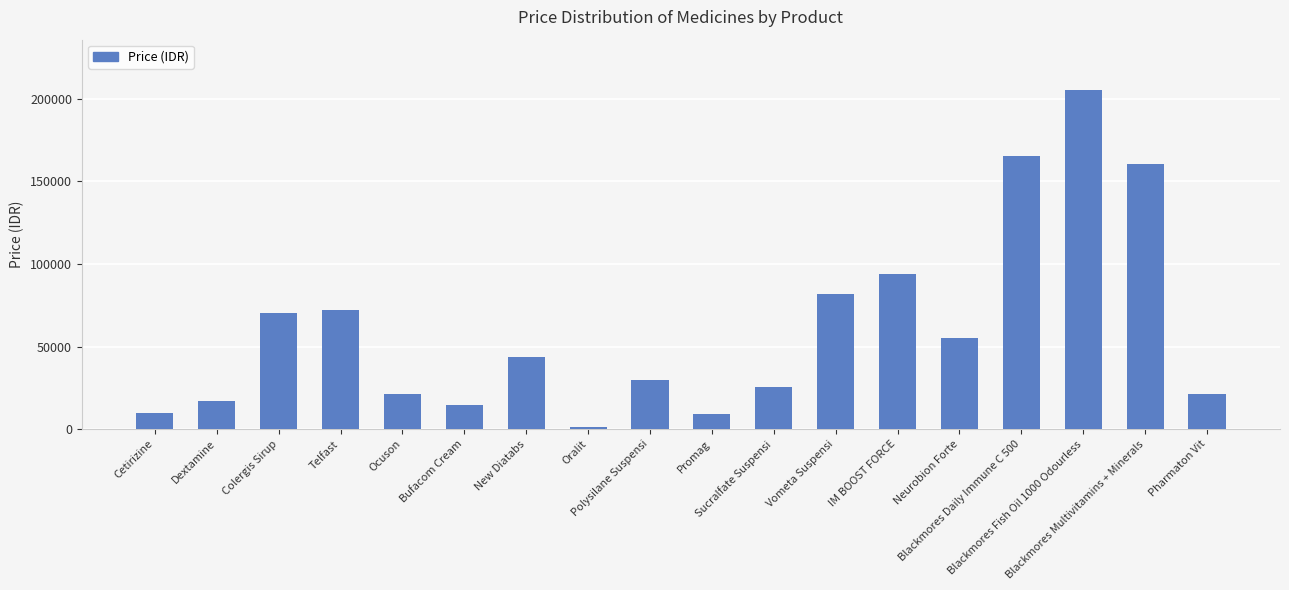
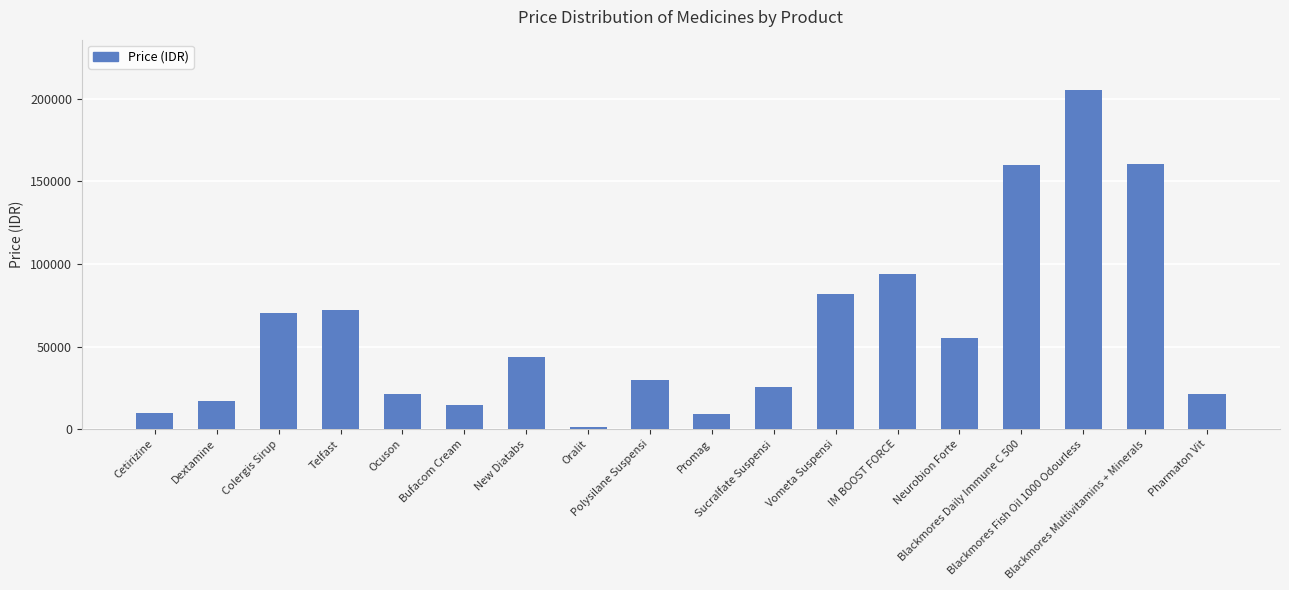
Blackmores Daily Immune C 500: 165000 -> 160000
